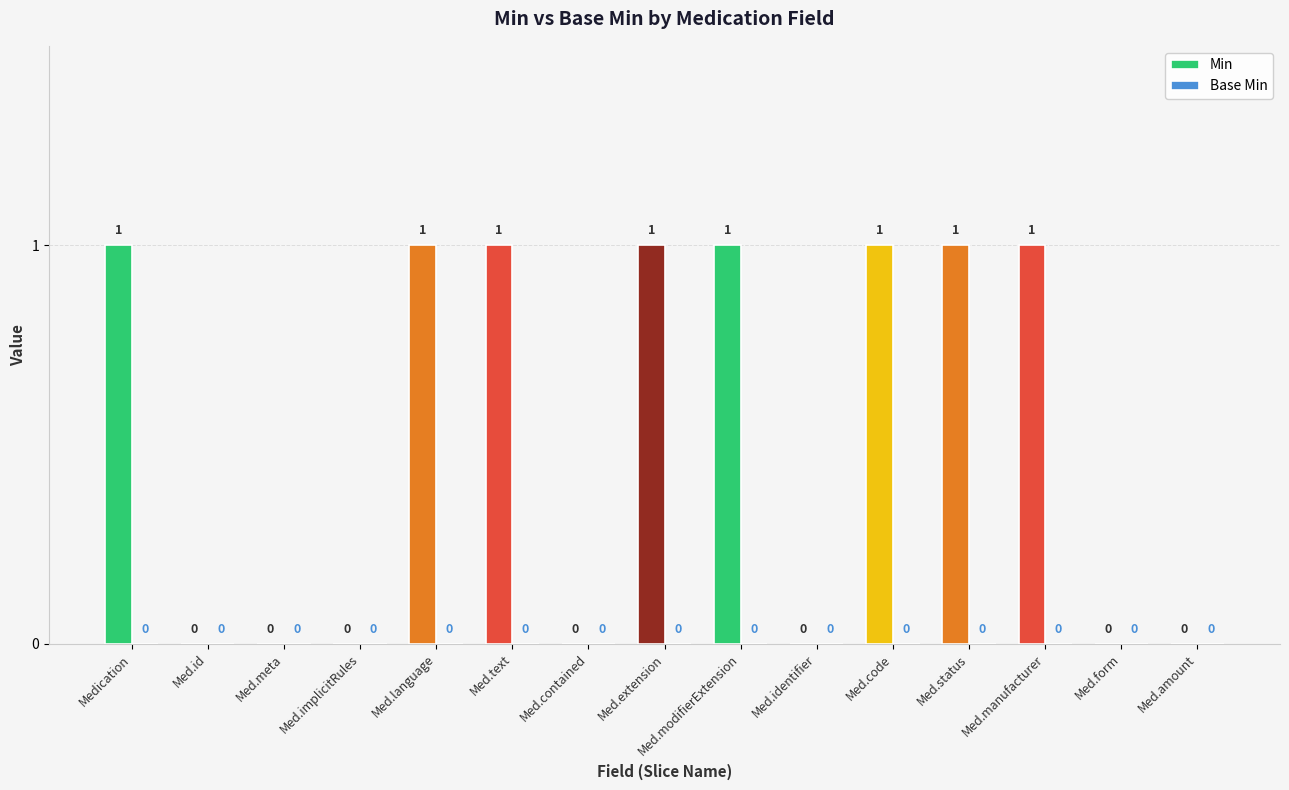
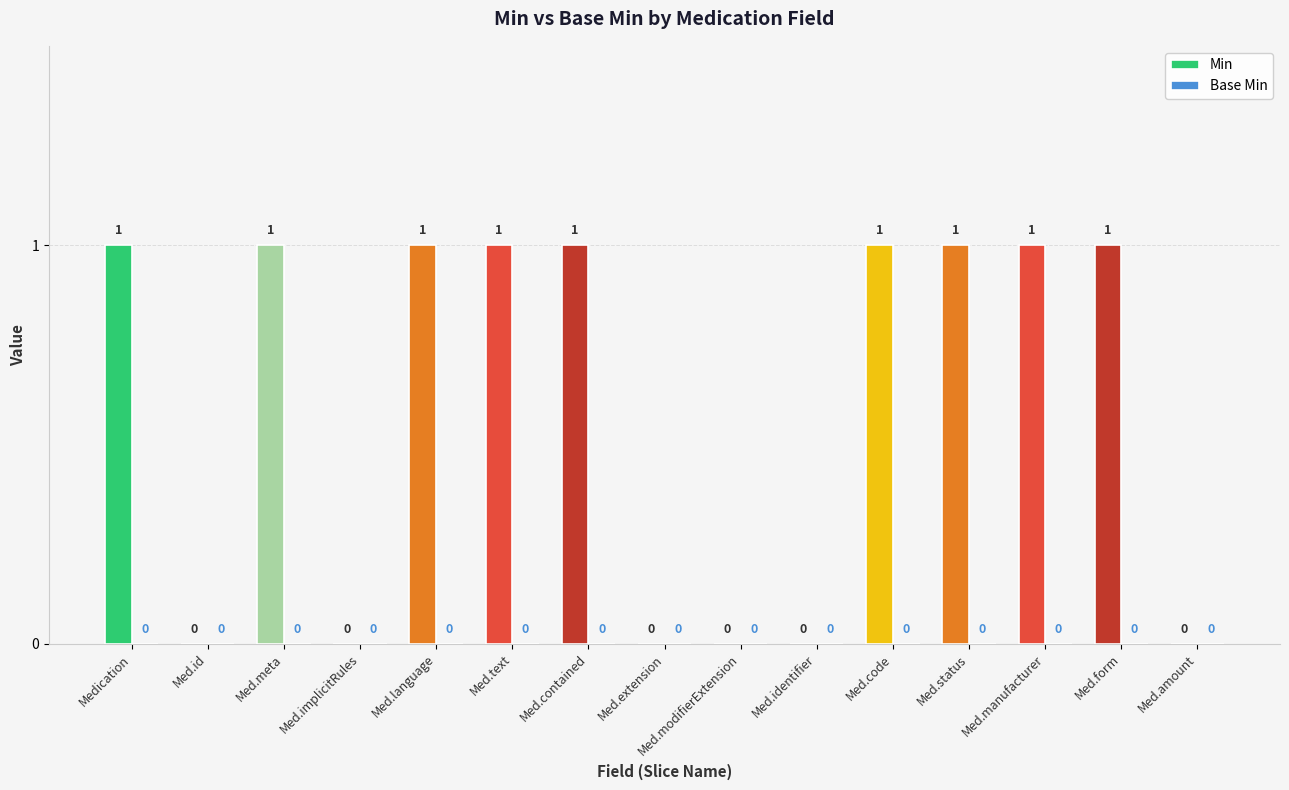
Min, Med.meta: 0 -> 1
Min, Med.contained: 0 -> 1
Min, Med.extension: 1 -> 0
Min, Med.modifierExtension: 1 -> 0
Min, Med.form: 0 -> 1
